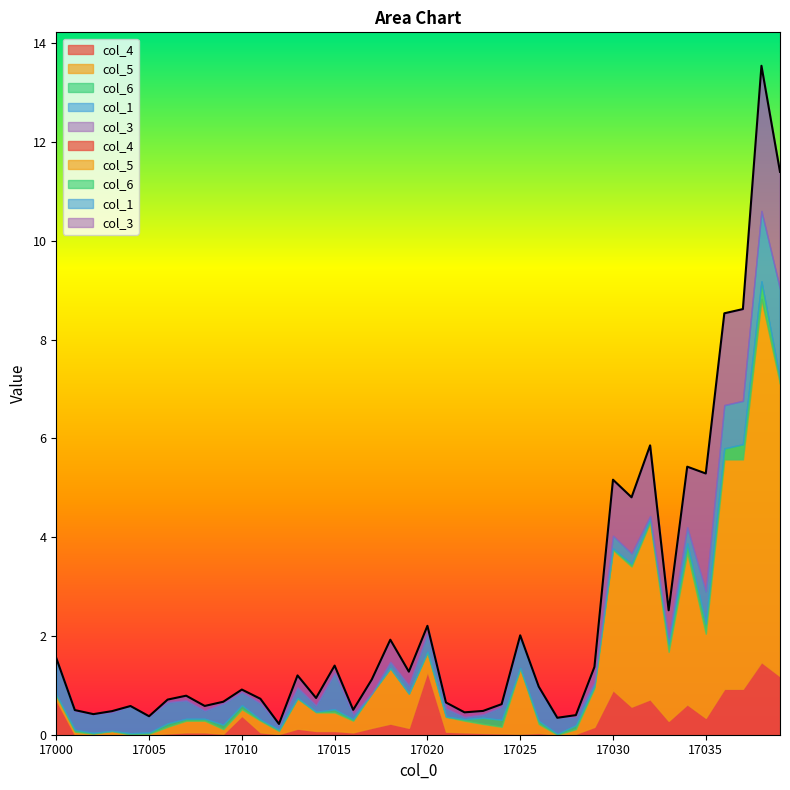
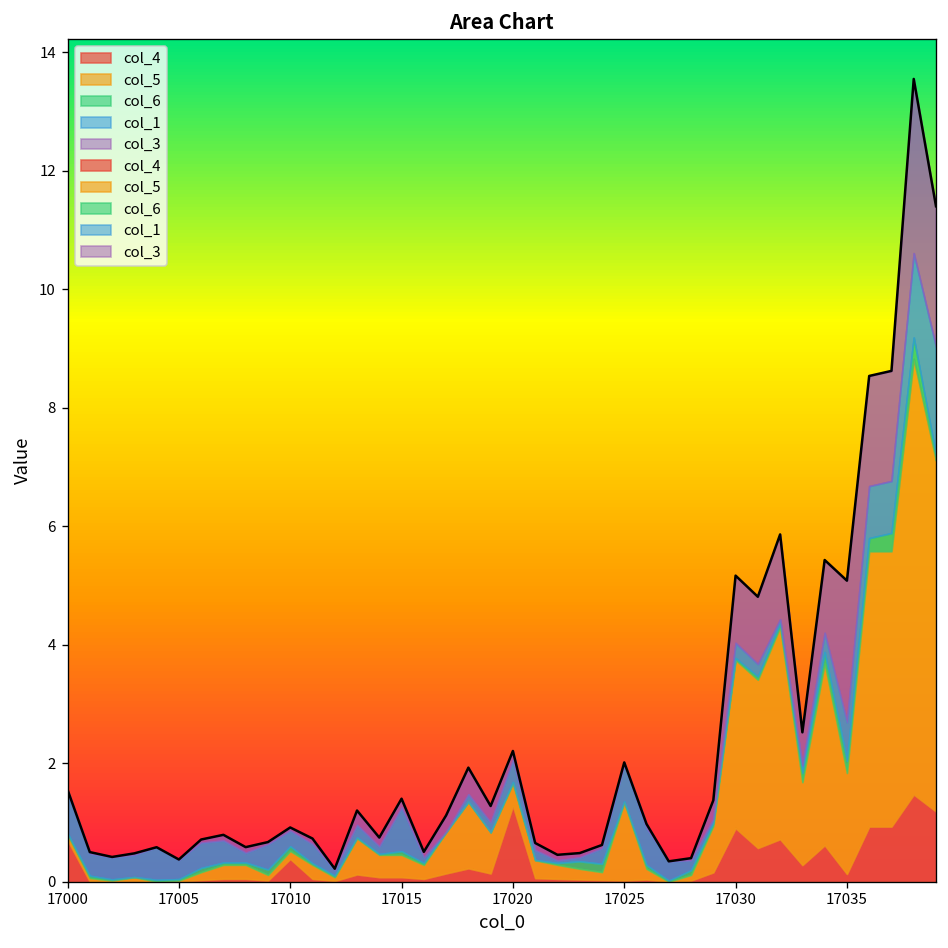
col_4, 17035: 0.3 -> 0.1
